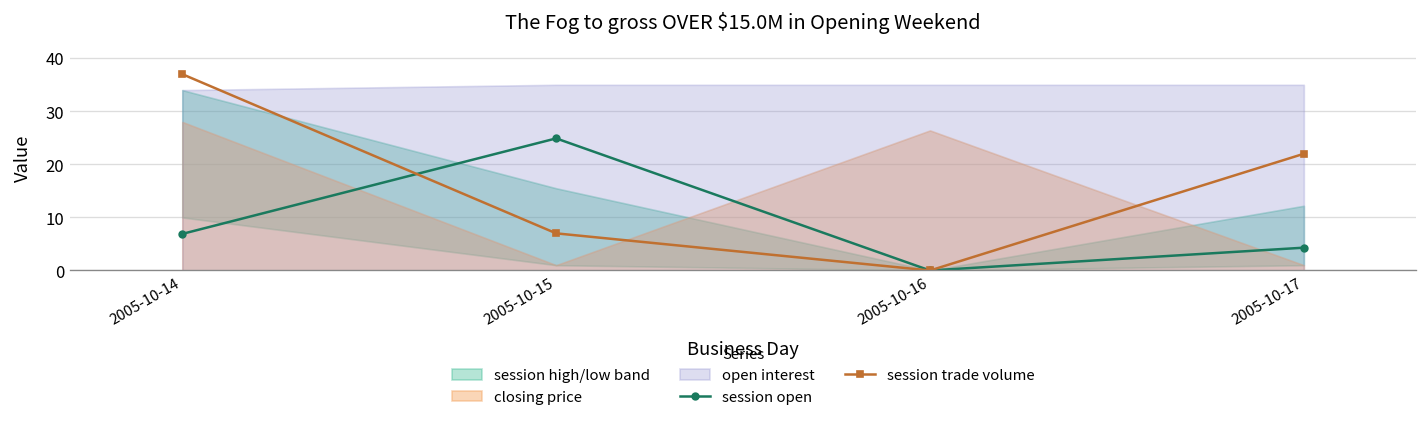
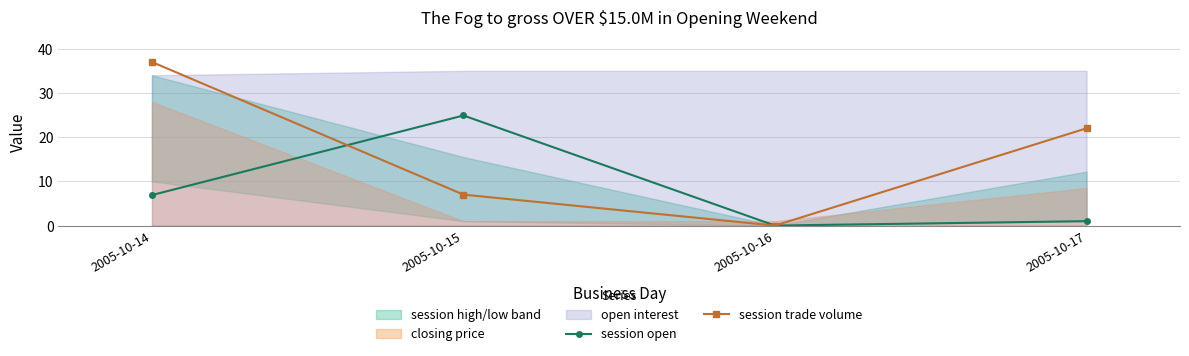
closing price, 2005-10-16: 26 -> 1
session open, 2005-10-17: 4 -> 1
closing price, 2005-10-17: 1 -> 9
